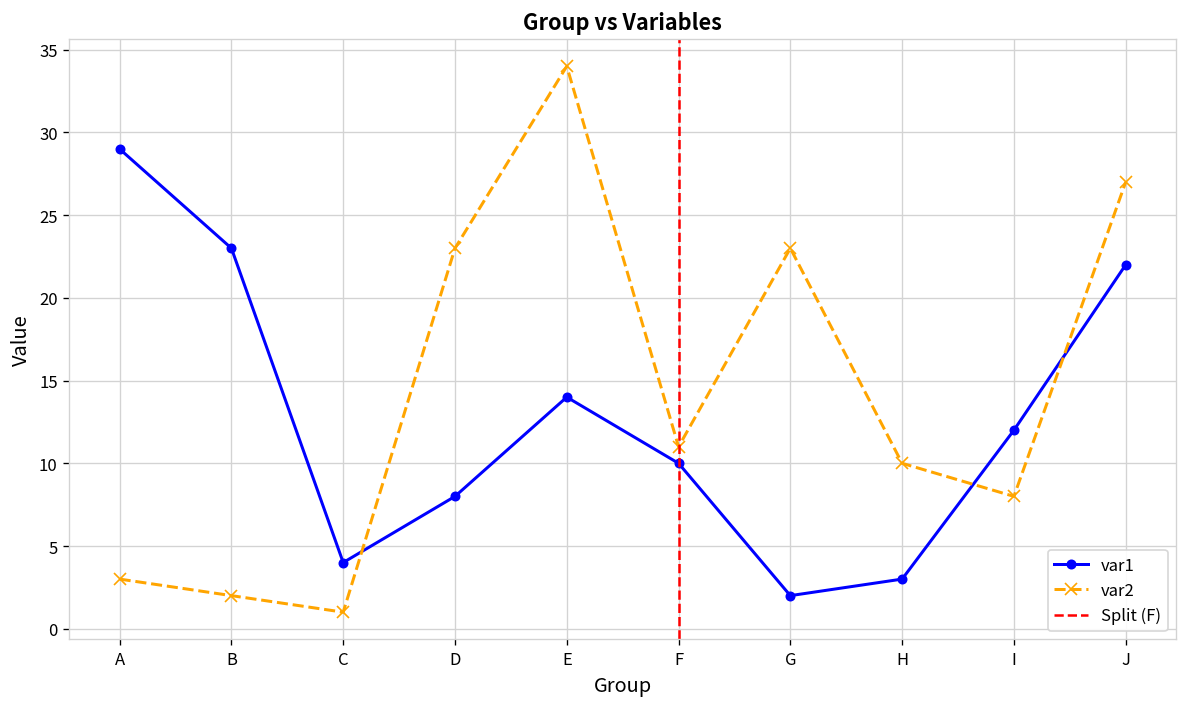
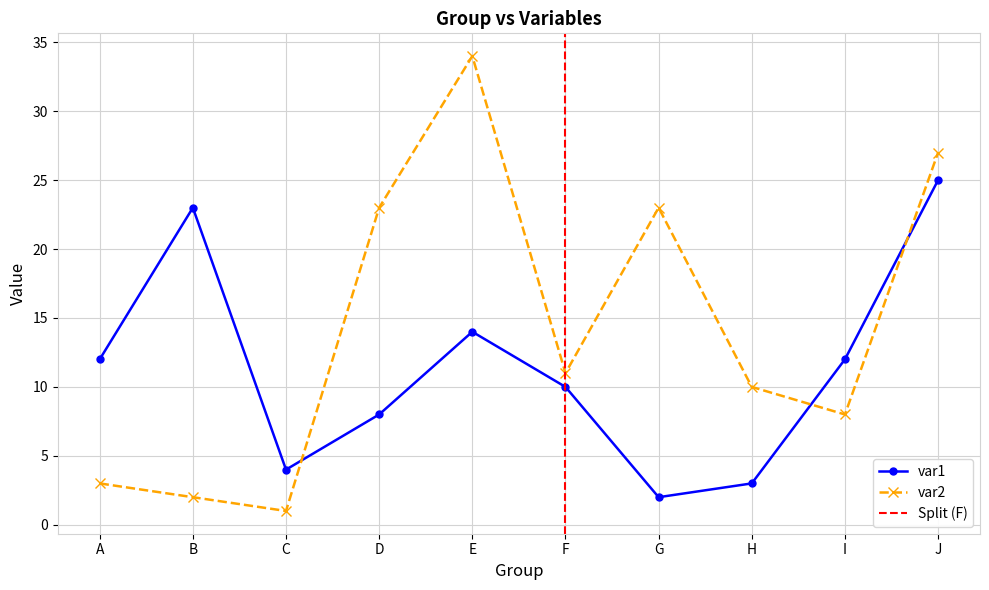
var1, A: 29 -> 12
var1, J: 22 -> 25
